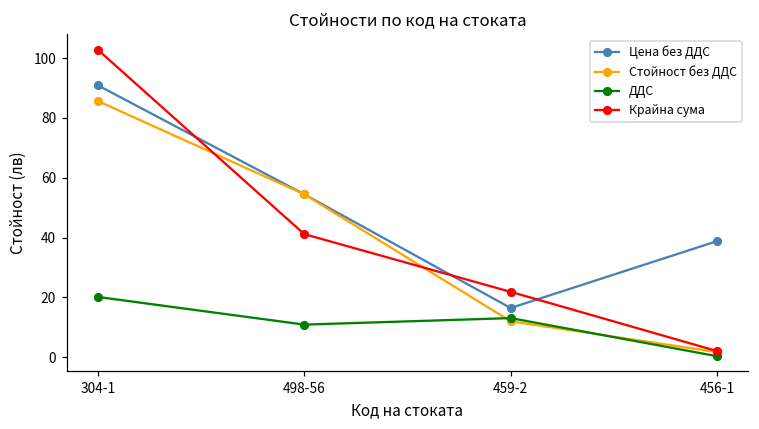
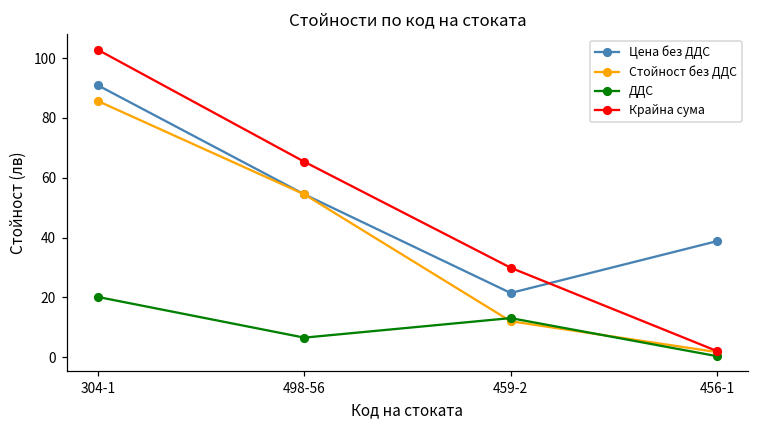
ДДС, 498-56: 11 -> 7
Крайна сума, 498-56: 41 -> 65
Цена без ДДС, 459-2: 16 -> 21
Крайна сума, 459-2: 22 -> 30
